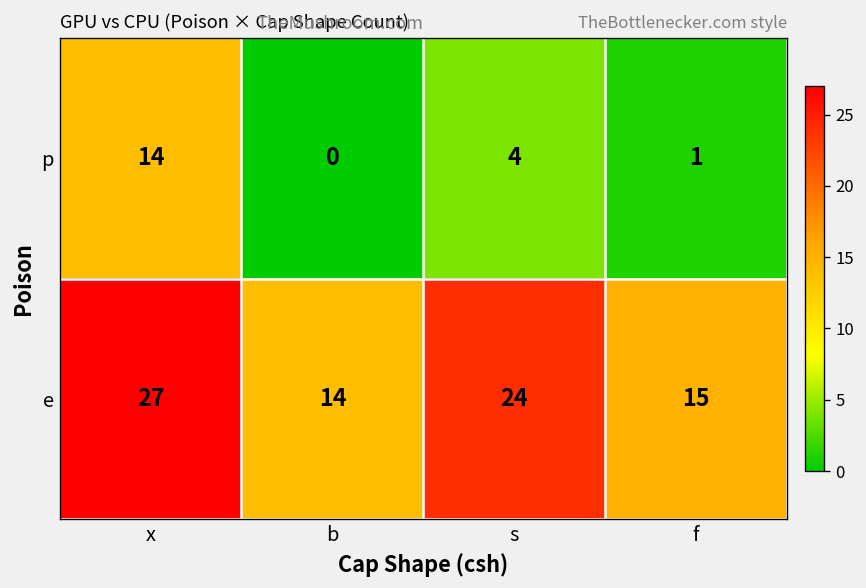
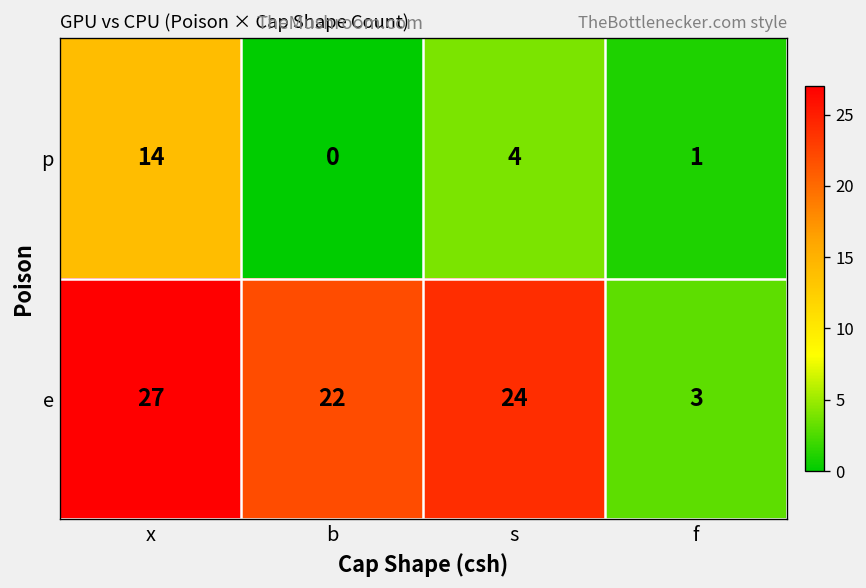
e, b: 14 -> 22
e, f: 15 -> 3
